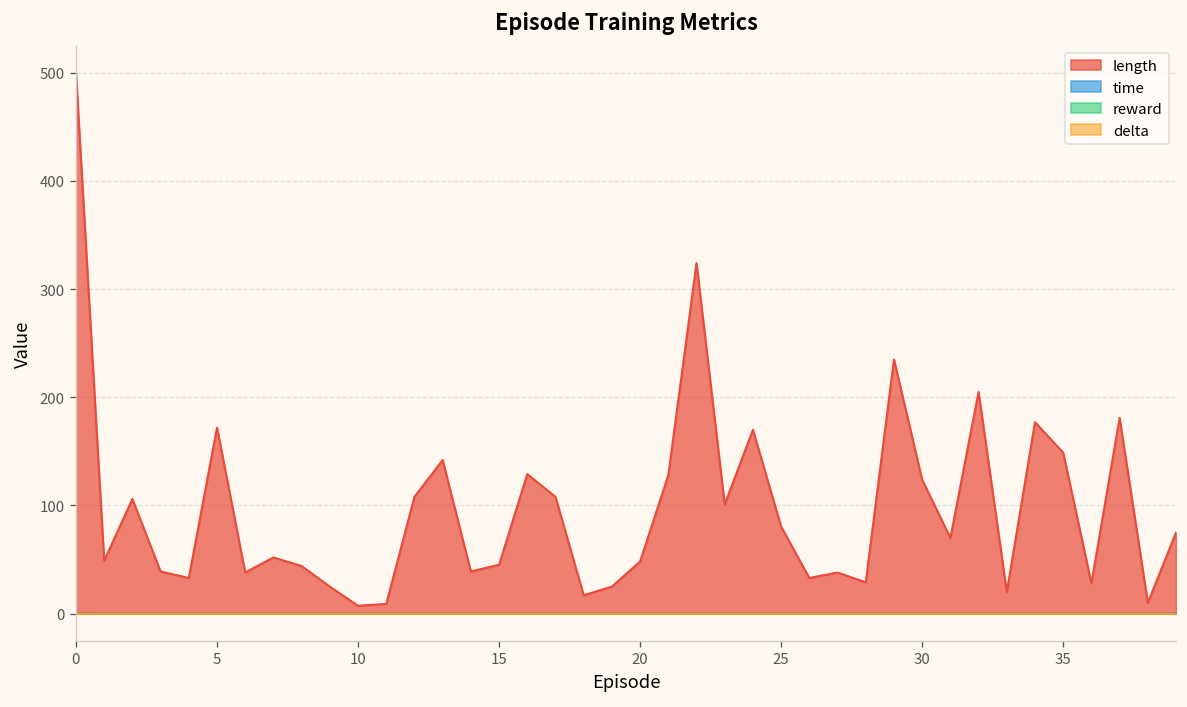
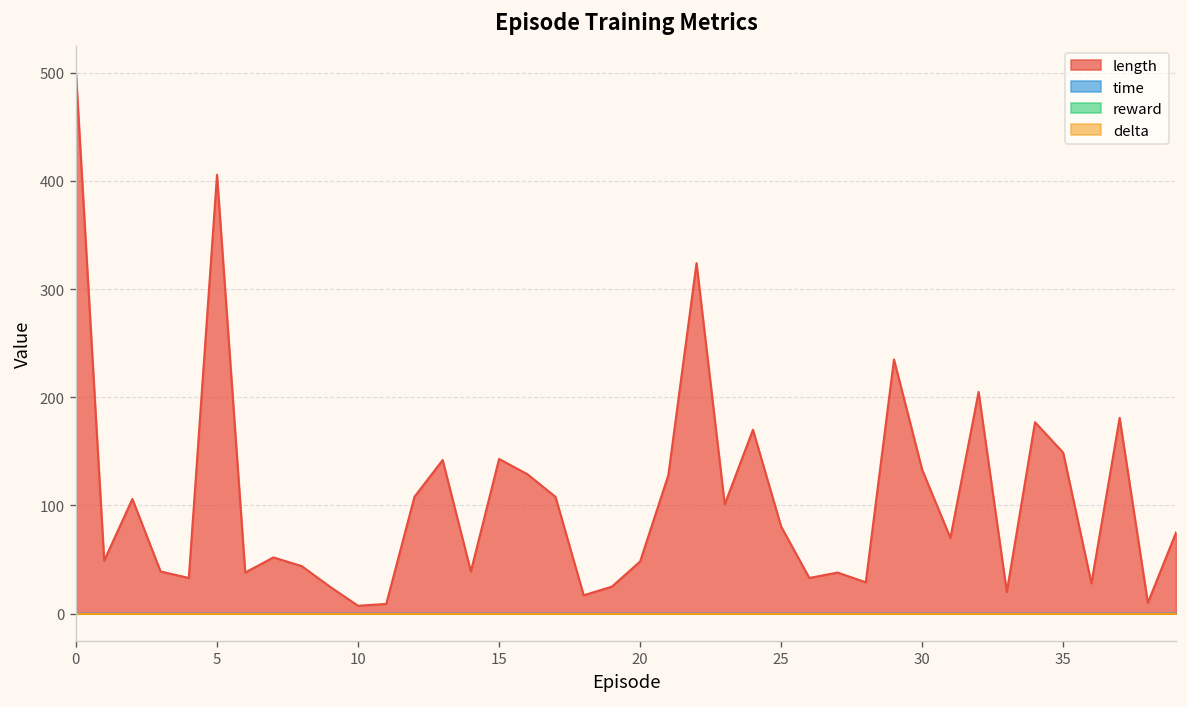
length, 5: 170 -> 410
length, 15: 50 -> 140
length, 30: 120 -> 130
